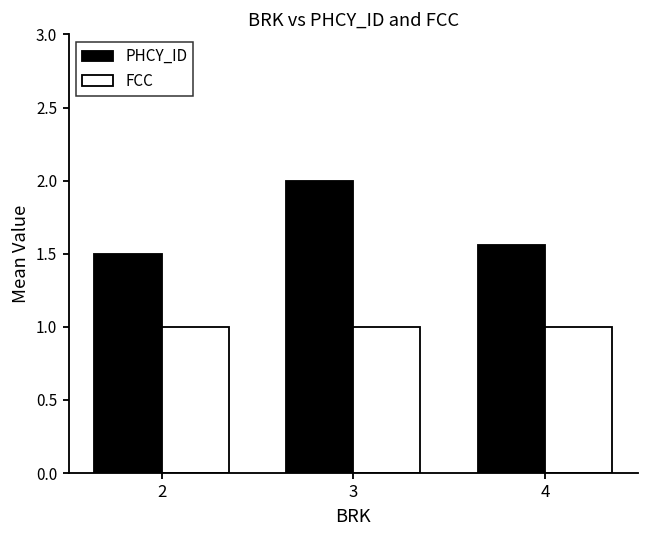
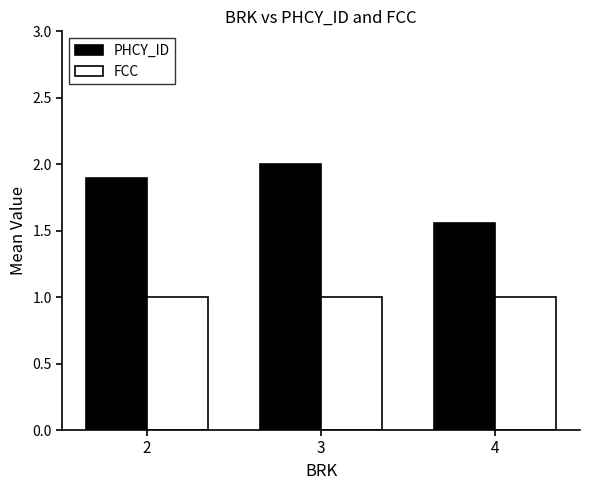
PHCY_ID, 2: 1.5 -> 1.9
